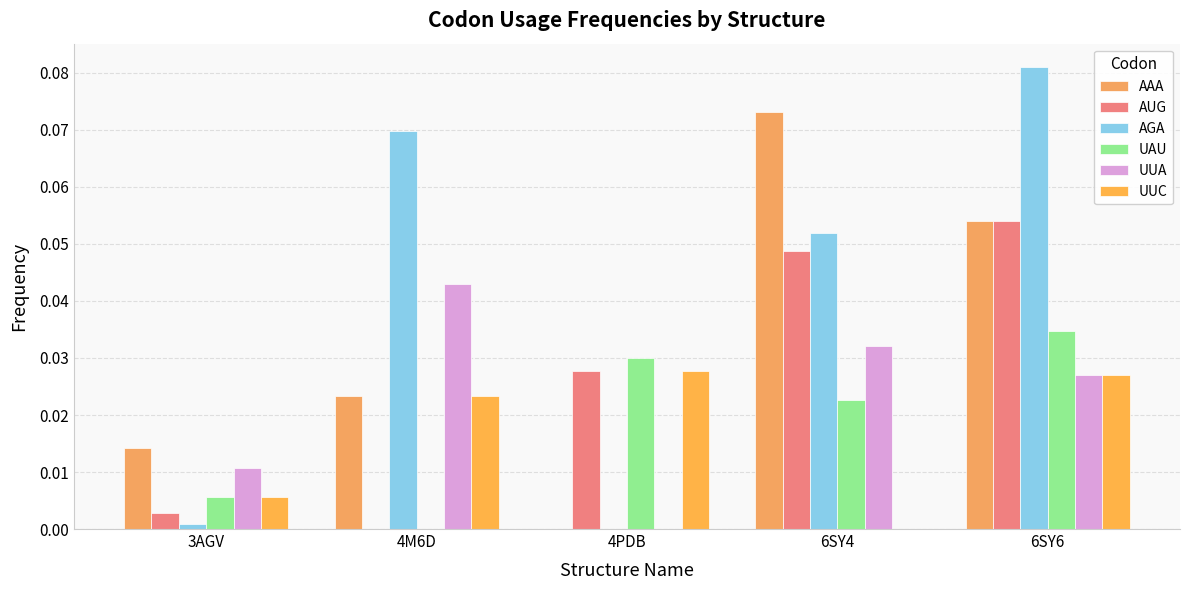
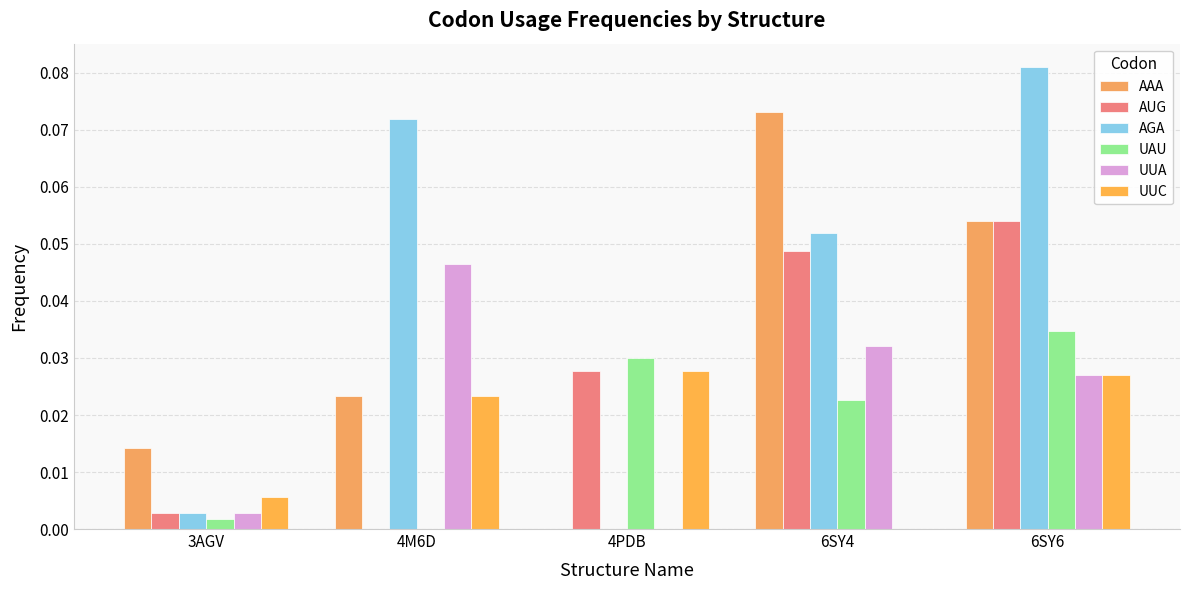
AGA, 3AGV: 0.001 -> 0.003
UAU, 3AGV: 0.006 -> 0.002
UUA, 3AGV: 0.011 -> 0.003
AGA, 4M6D: 0.070 -> 0.072
UUA, 4M6D: 0.043 -> 0.047
